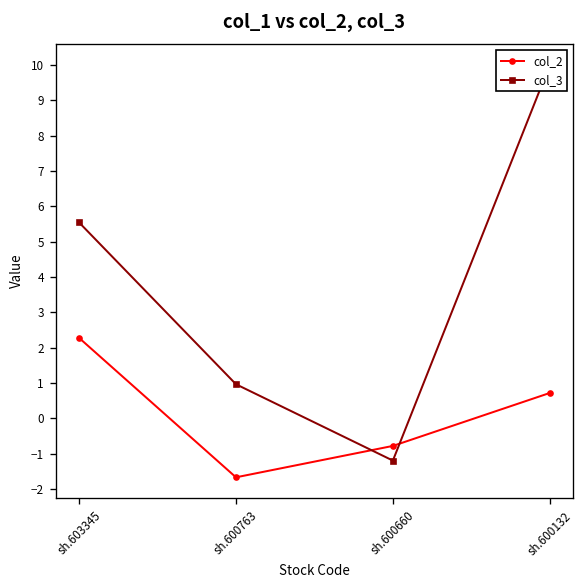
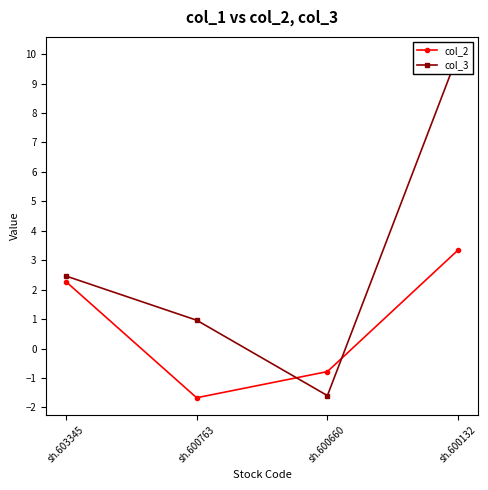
col_3, sh.603345: 5.5 -> 2.5
col_3, sh.600660: -1.2 -> -1.6
col_2, sh.600132: 0.7 -> 3.3
